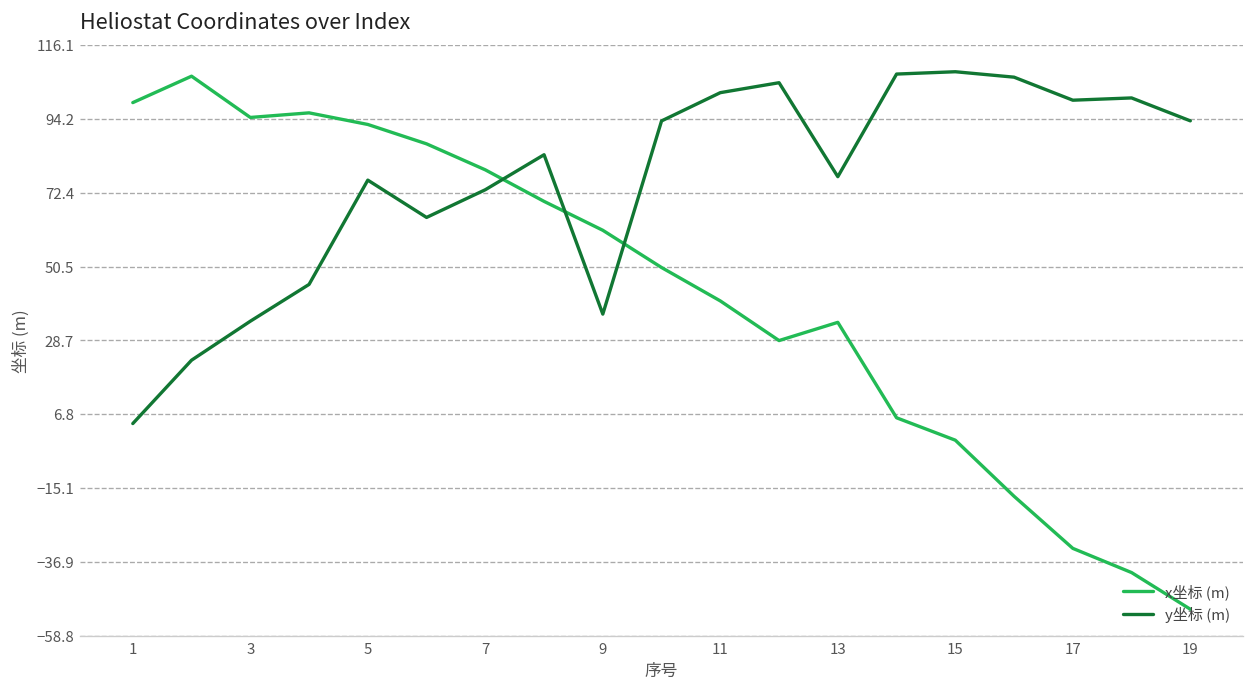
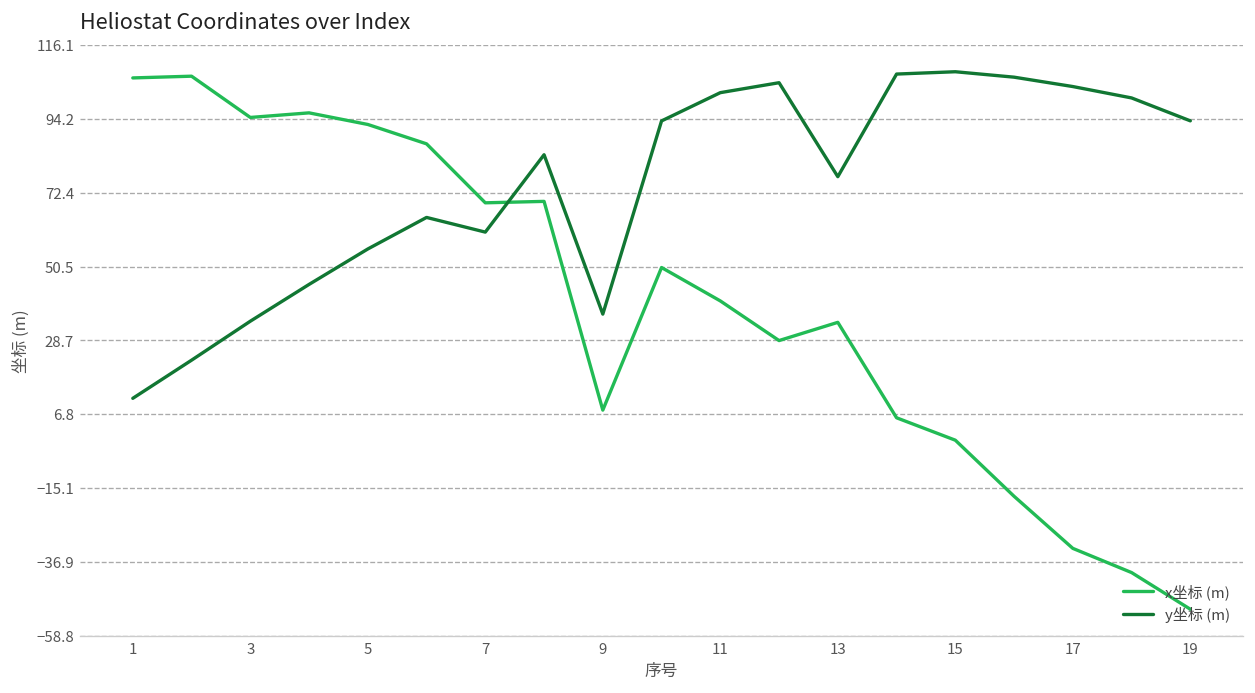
x坐标 (m), 1: 99 -> 106
y坐标 (m), 1: 4 -> 12
y坐标 (m), 5: 76 -> 56
x坐标 (m), 7: 79 -> 69
y坐标 (m), 7: 73 -> 61
x坐标 (m), 9: 61 -> 8
y坐标 (m), 17: 100 -> 104
